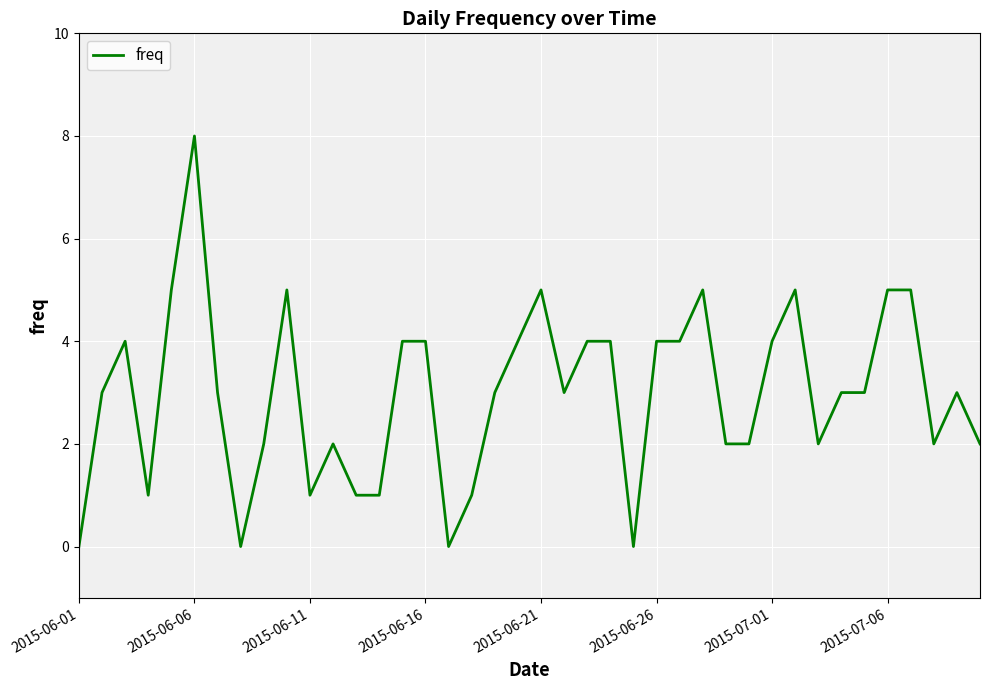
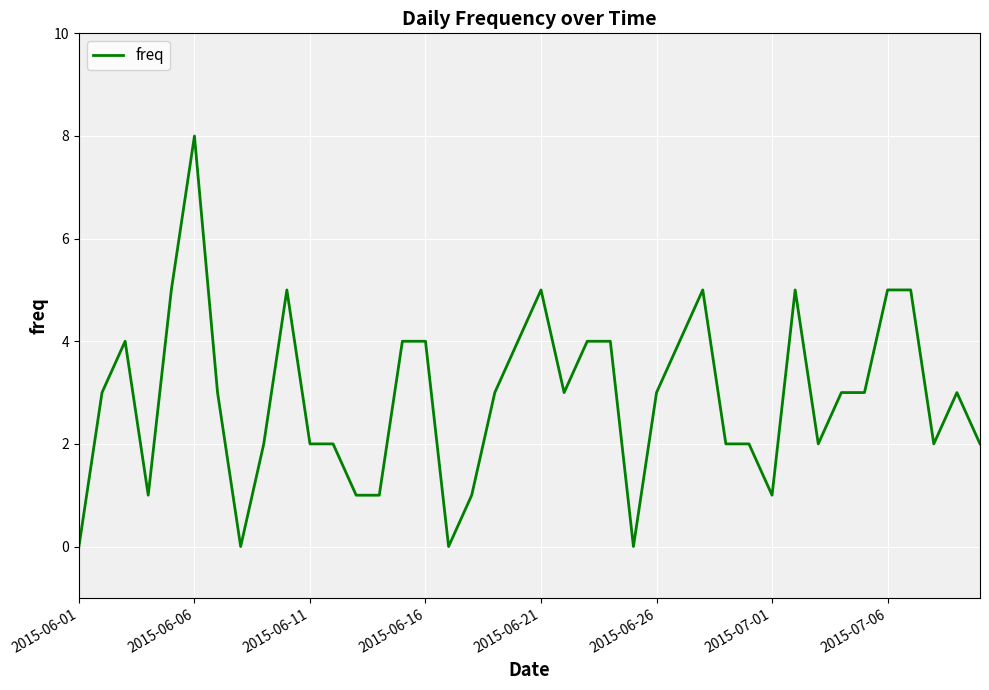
2015-06-11: 1 -> 2
2015-06-26: 4 -> 3
2015-07-01: 4 -> 1
